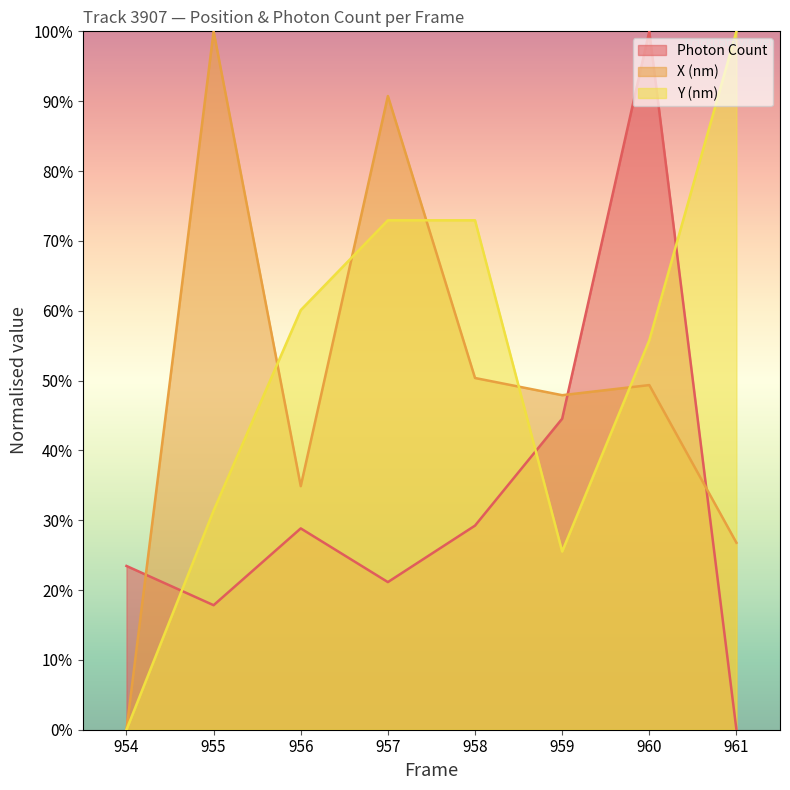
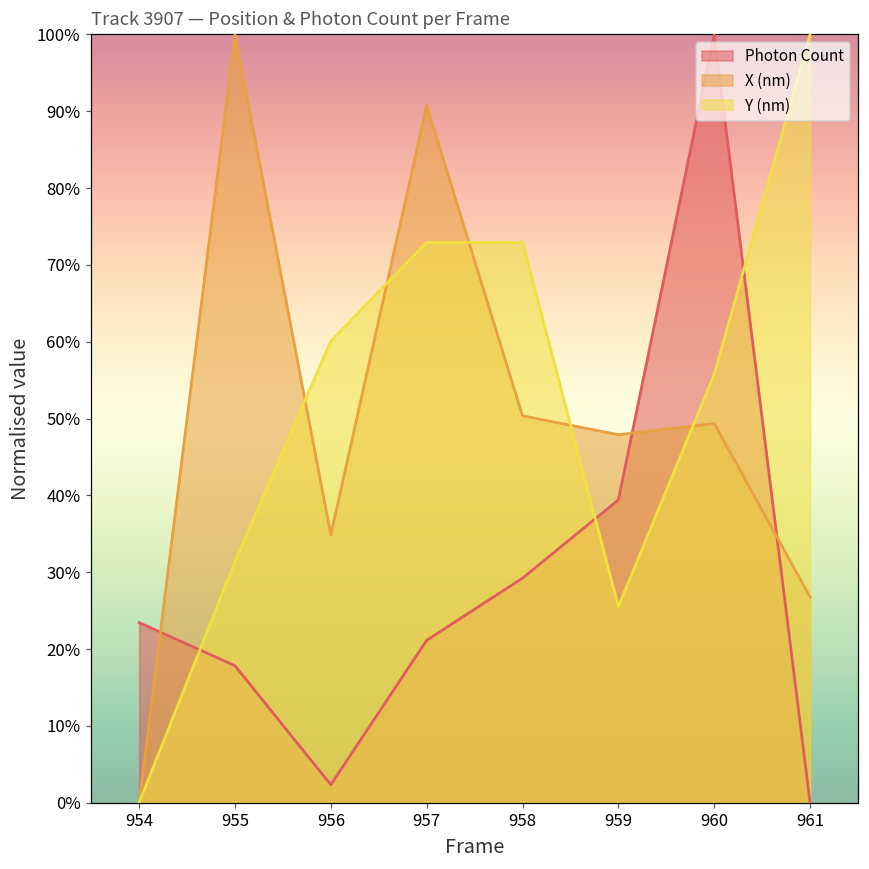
Photon Count, 956: 29% -> 2%
Photon Count, 959: 45% -> 39%
